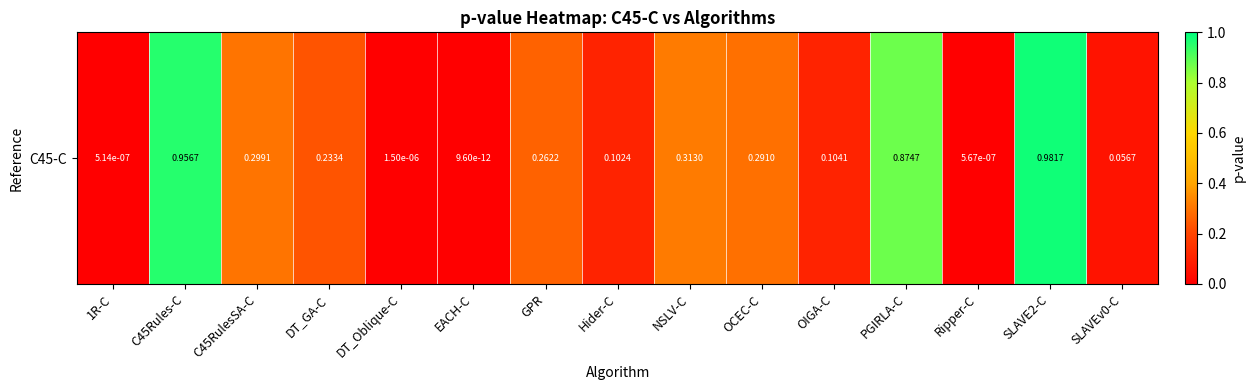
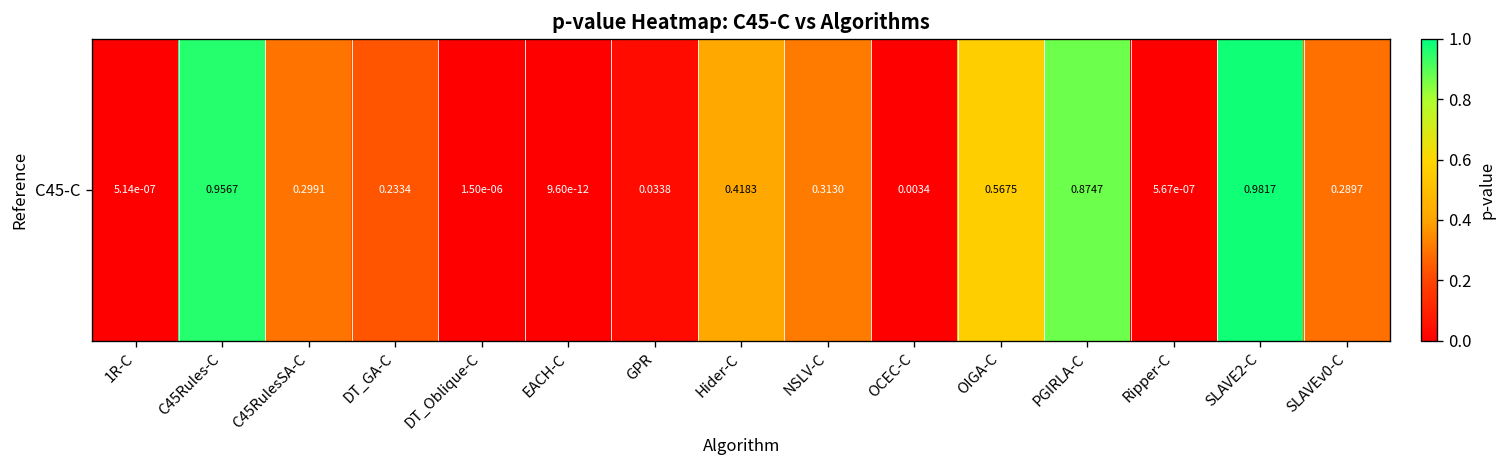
C45-C, GPR: 0.2622 -> 0.0338
C45-C, Hider-C: 0.1024 -> 0.4183
C45-C, OCEC-C: 0.2910 -> 0.0034
C45-C, OIGA-C: 0.1041 -> 0.5675
C45-C, SLAVEv0-C: 0.0567 -> 0.2897
